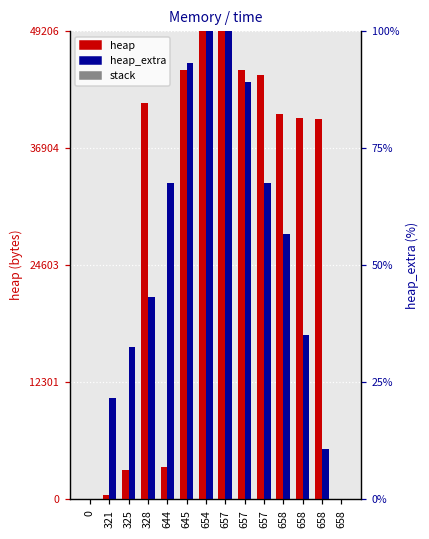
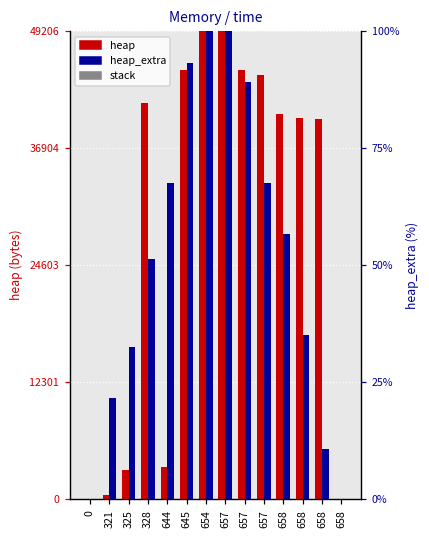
heap_extra, 328: 21000 -> 25000
